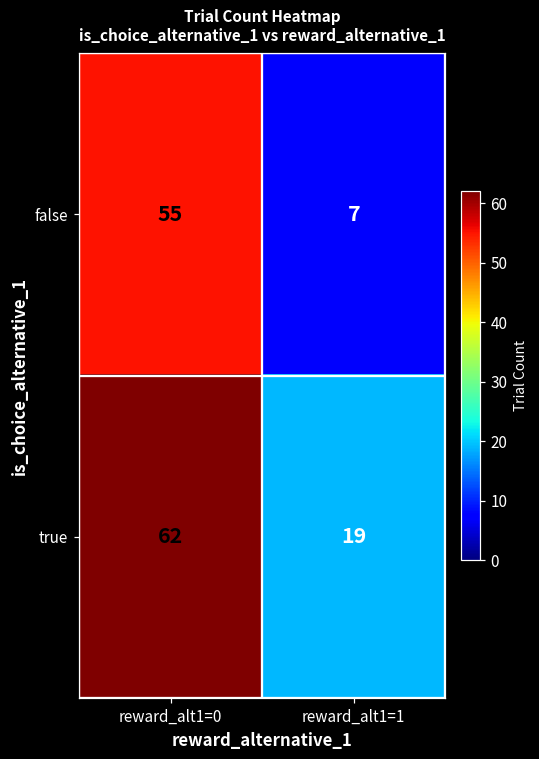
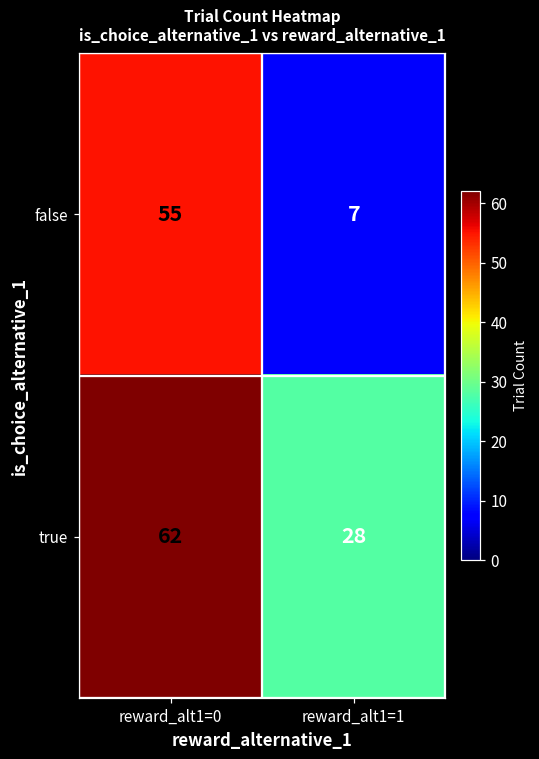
true, reward_alt1=1: 19 -> 28
